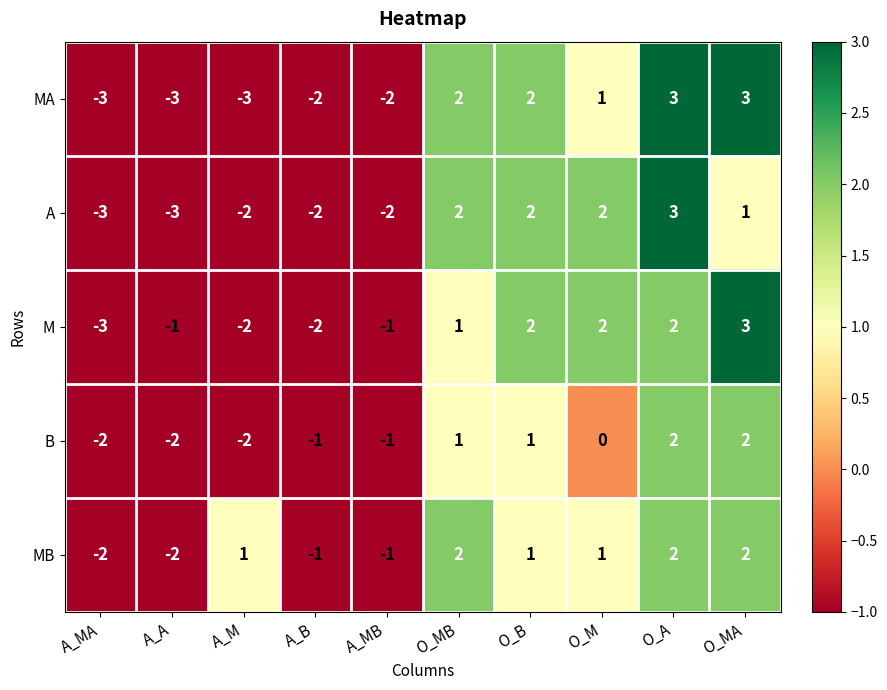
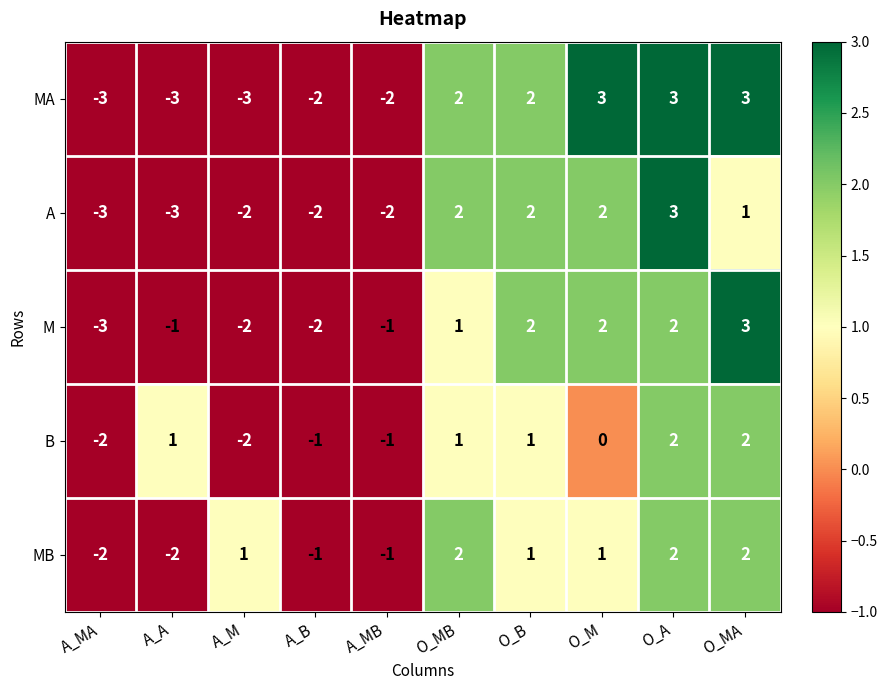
MA, O_M: 1 -> 3
B, A_A: -2 -> 1
